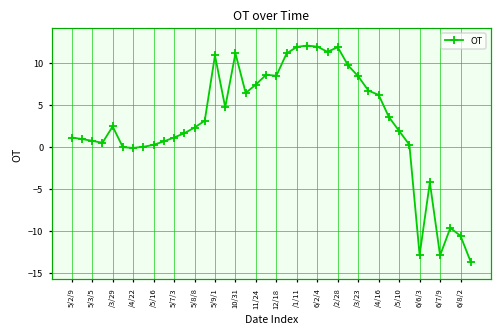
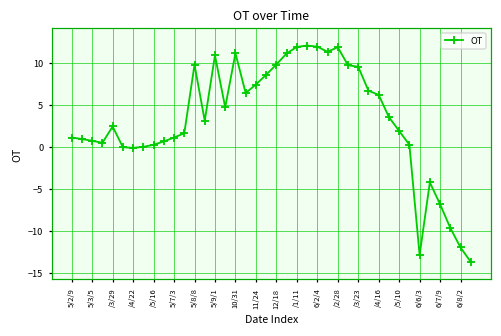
5/8/8: 2 -> 10
12/18: 8 -> 10
/3/23: 8 -> 10
6/7/9: -13 -> -7
6/8/2: -11 -> -12
